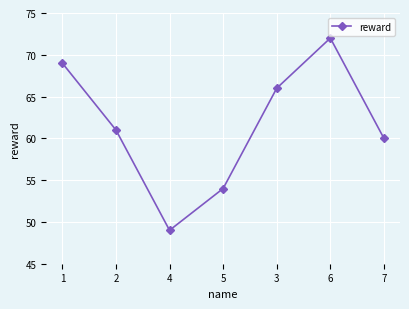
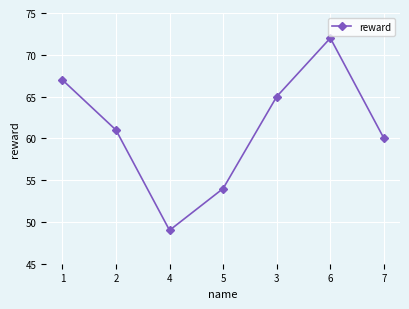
1: 69 -> 67
3: 66 -> 65
